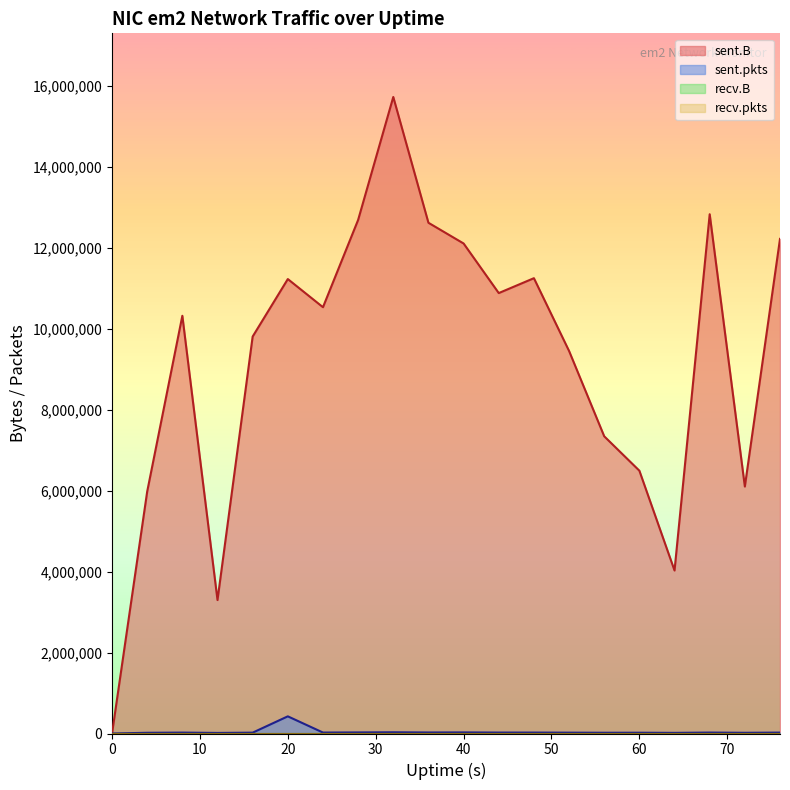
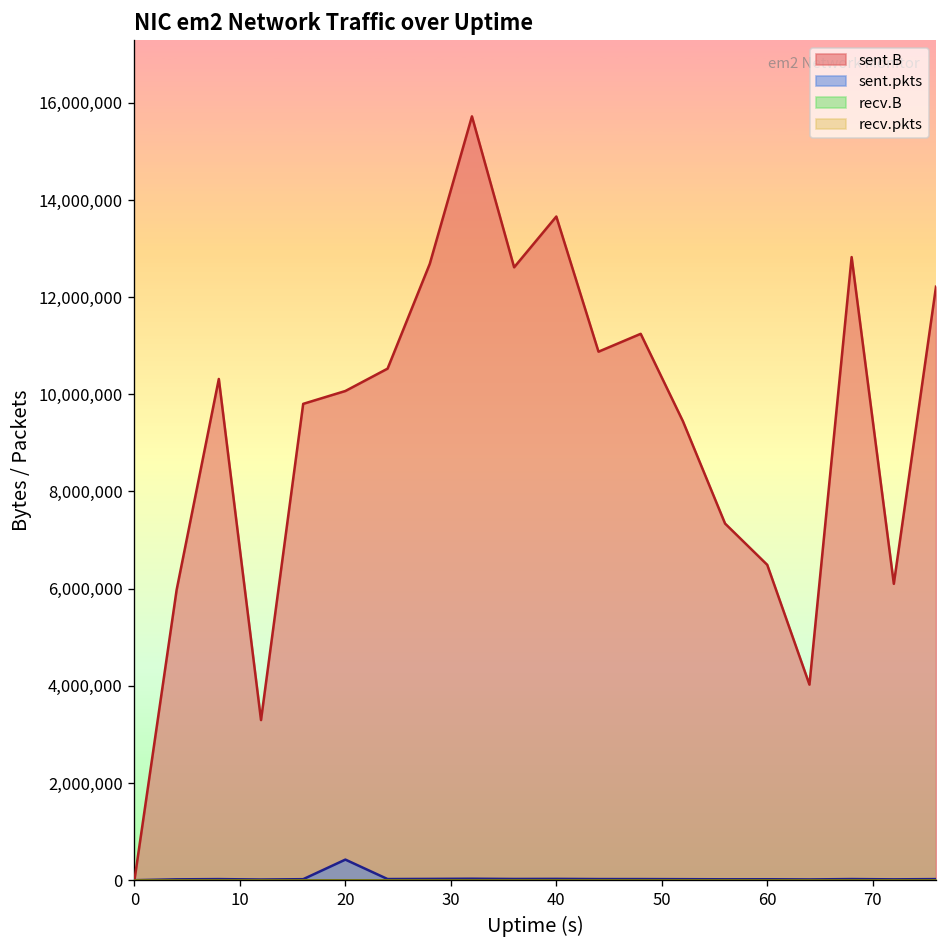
sent.B, 20: 11,200,000 -> 10,100,000
sent.B, 40: 12,100,000 -> 13,700,000
